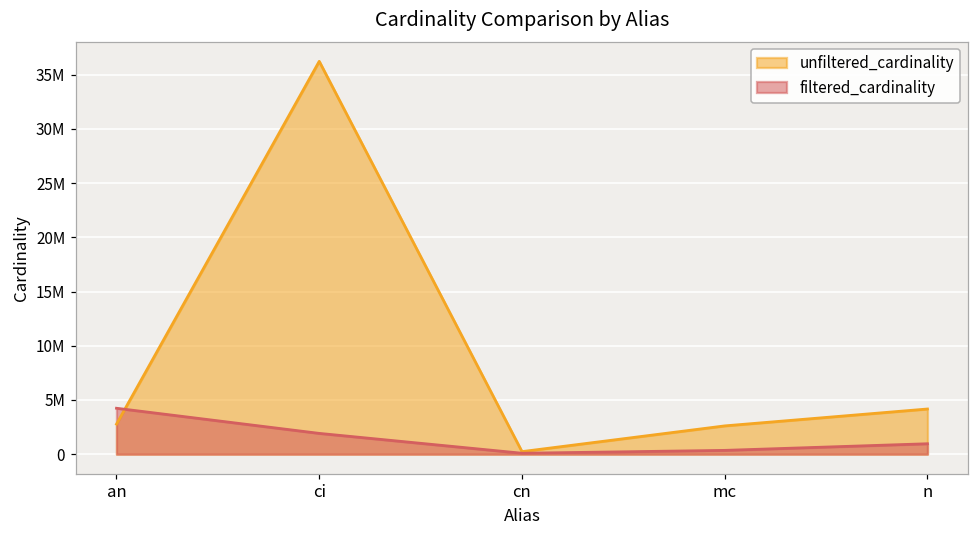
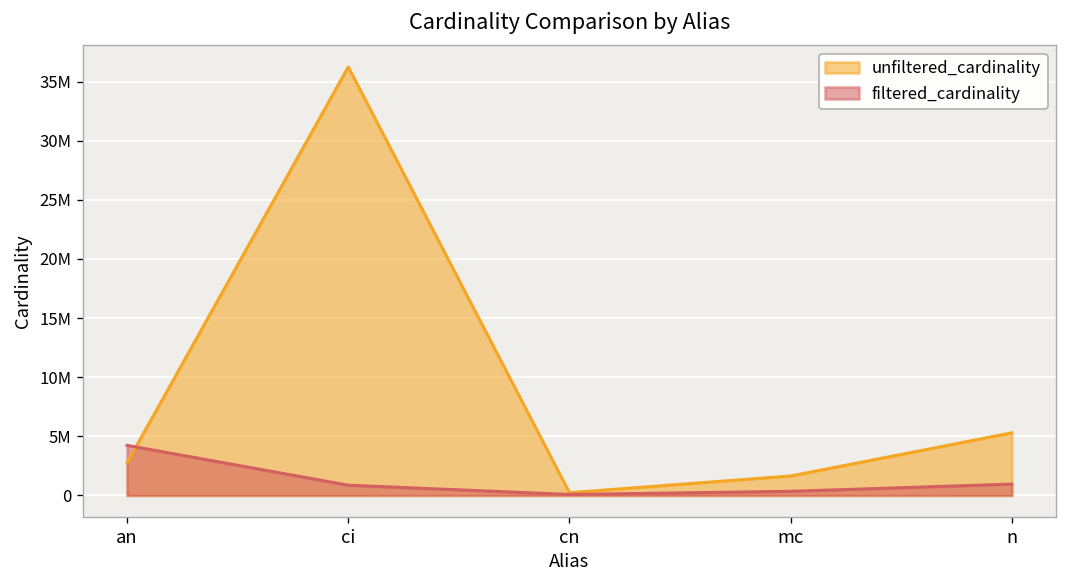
filtered_cardinality, ci: 2000000 -> 1000000
unfiltered_cardinality, mc: 3000000 -> 2000000
unfiltered_cardinality, n: 4000000 -> 5000000
